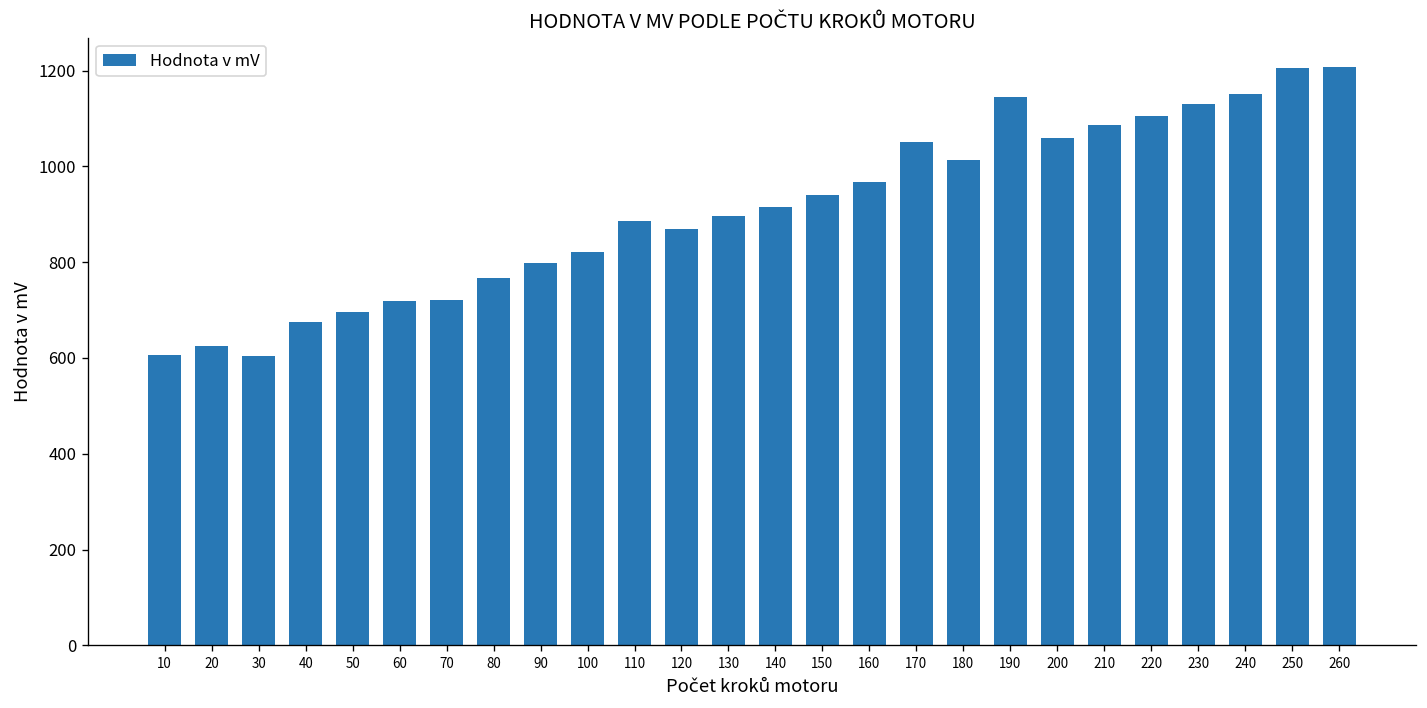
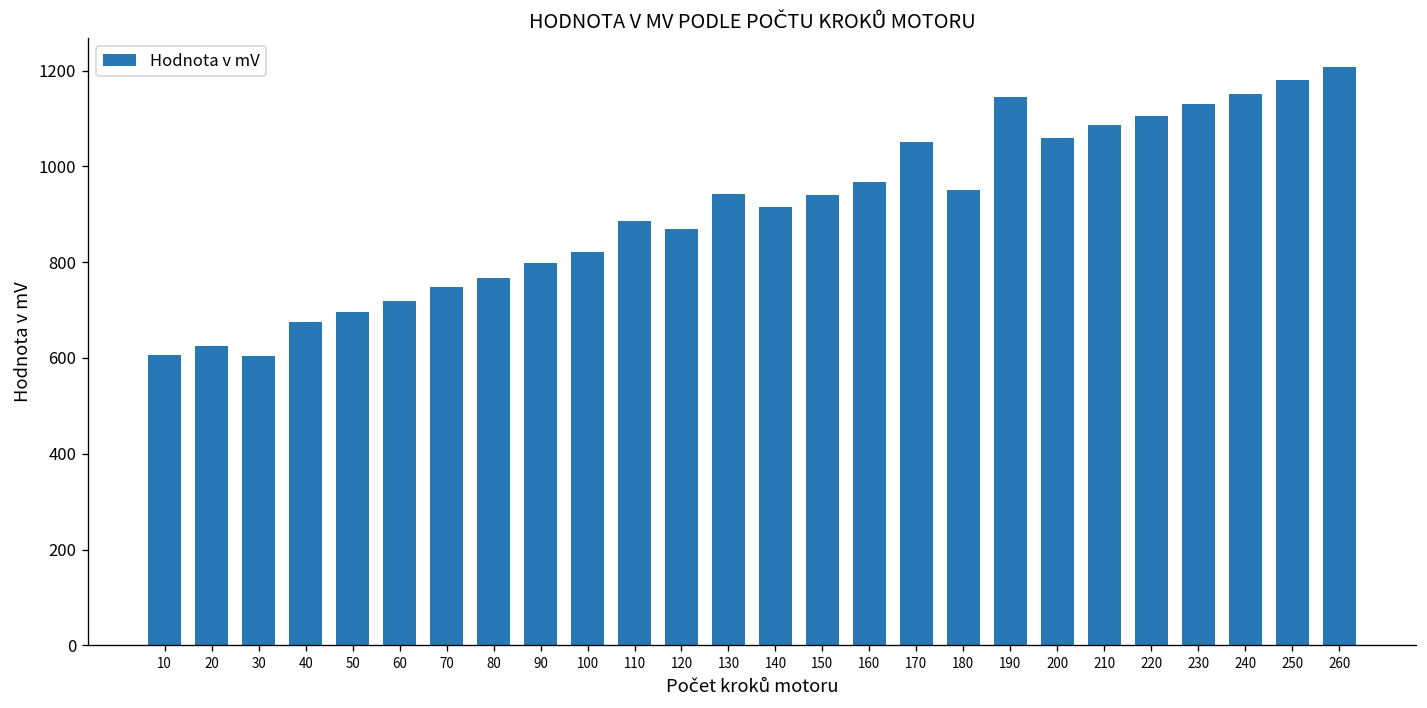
70: 720 -> 750
130: 900 -> 940
180: 1010 -> 950
250: 1210 -> 1180
